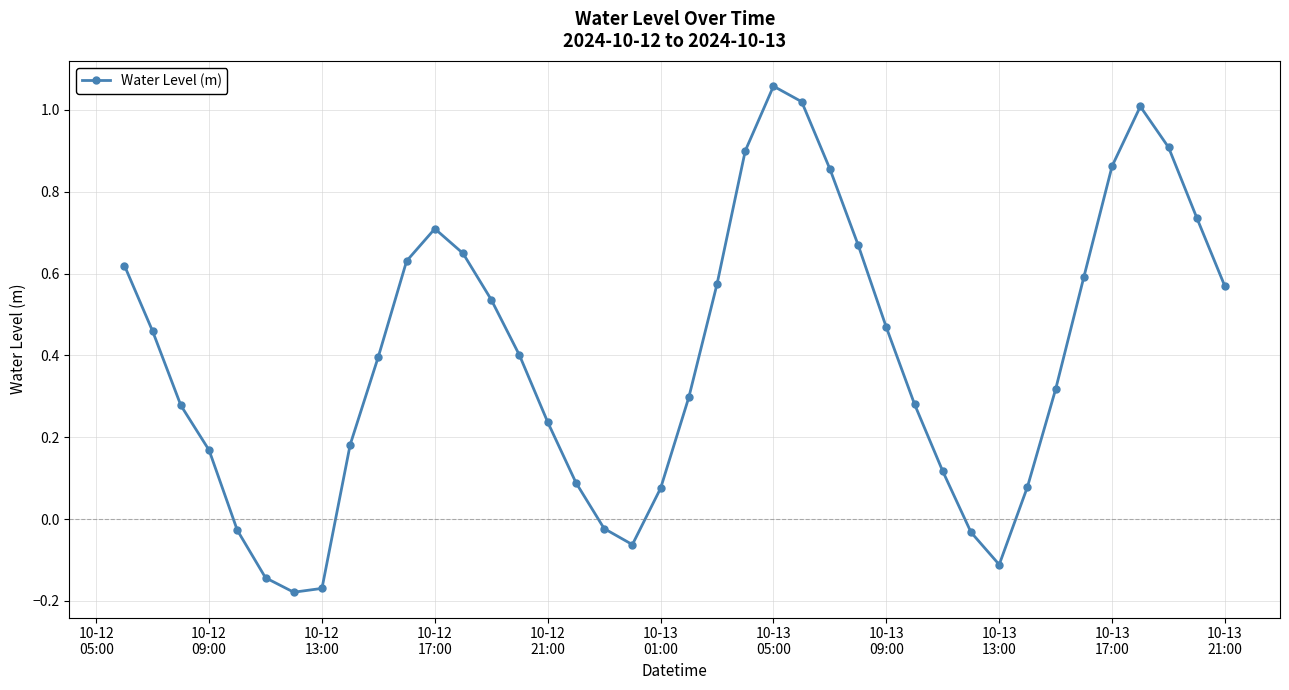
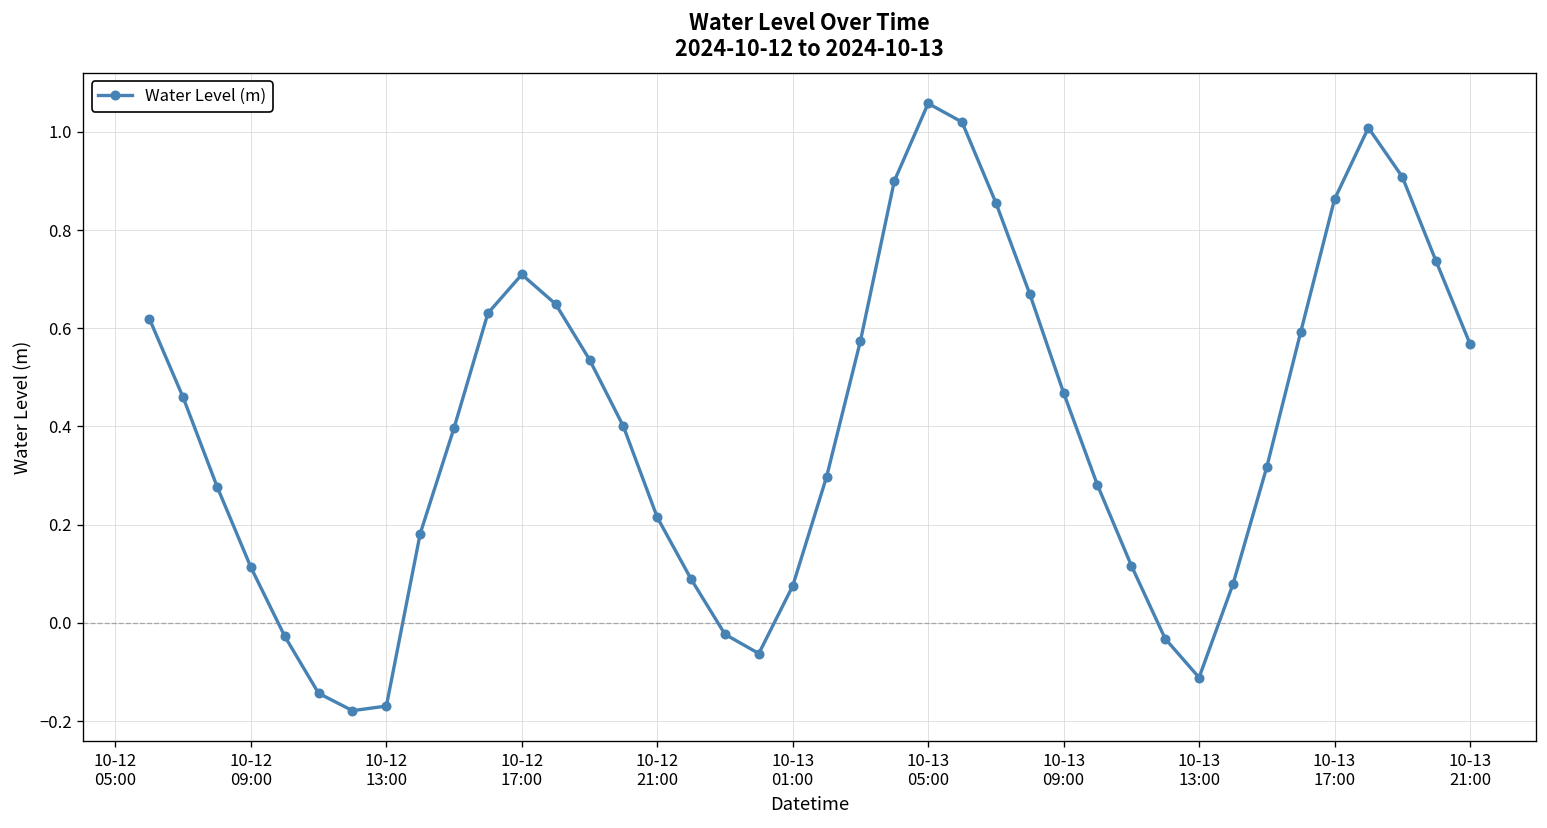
10-12 09:00: 0.17 -> 0.11
10-12 21:00: 0.24 -> 0.21
